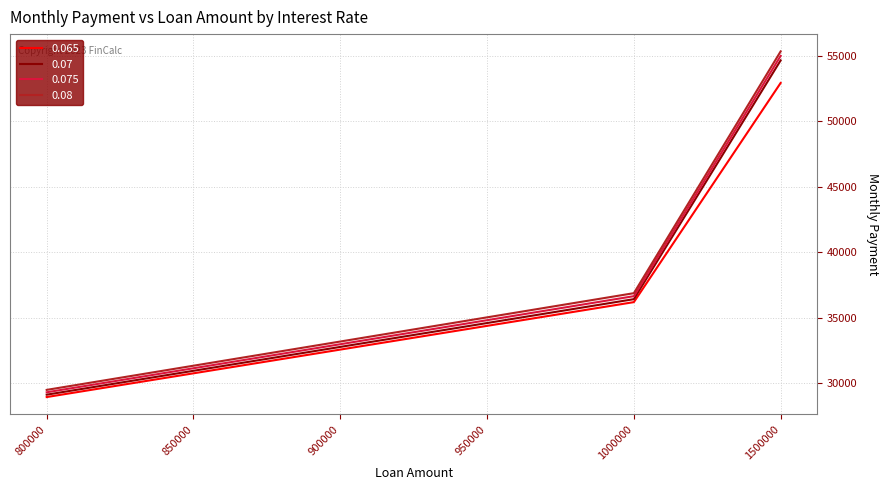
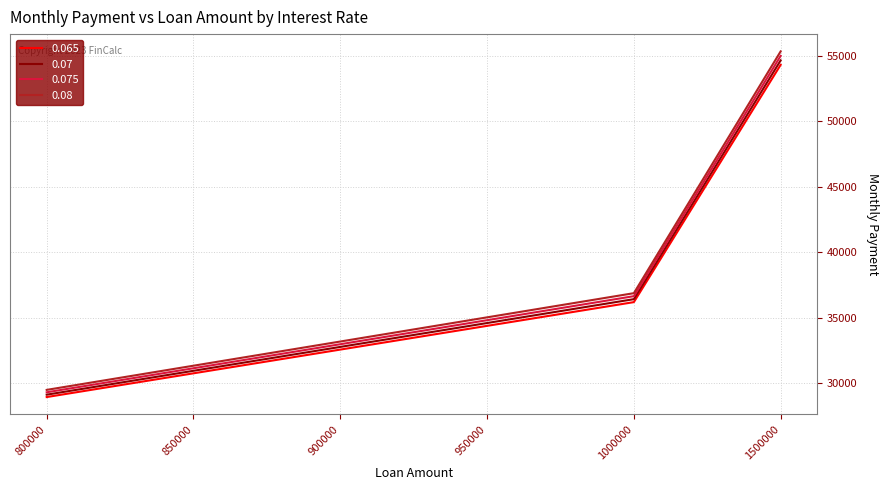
0.065, 1500000: 52900 -> 54300
